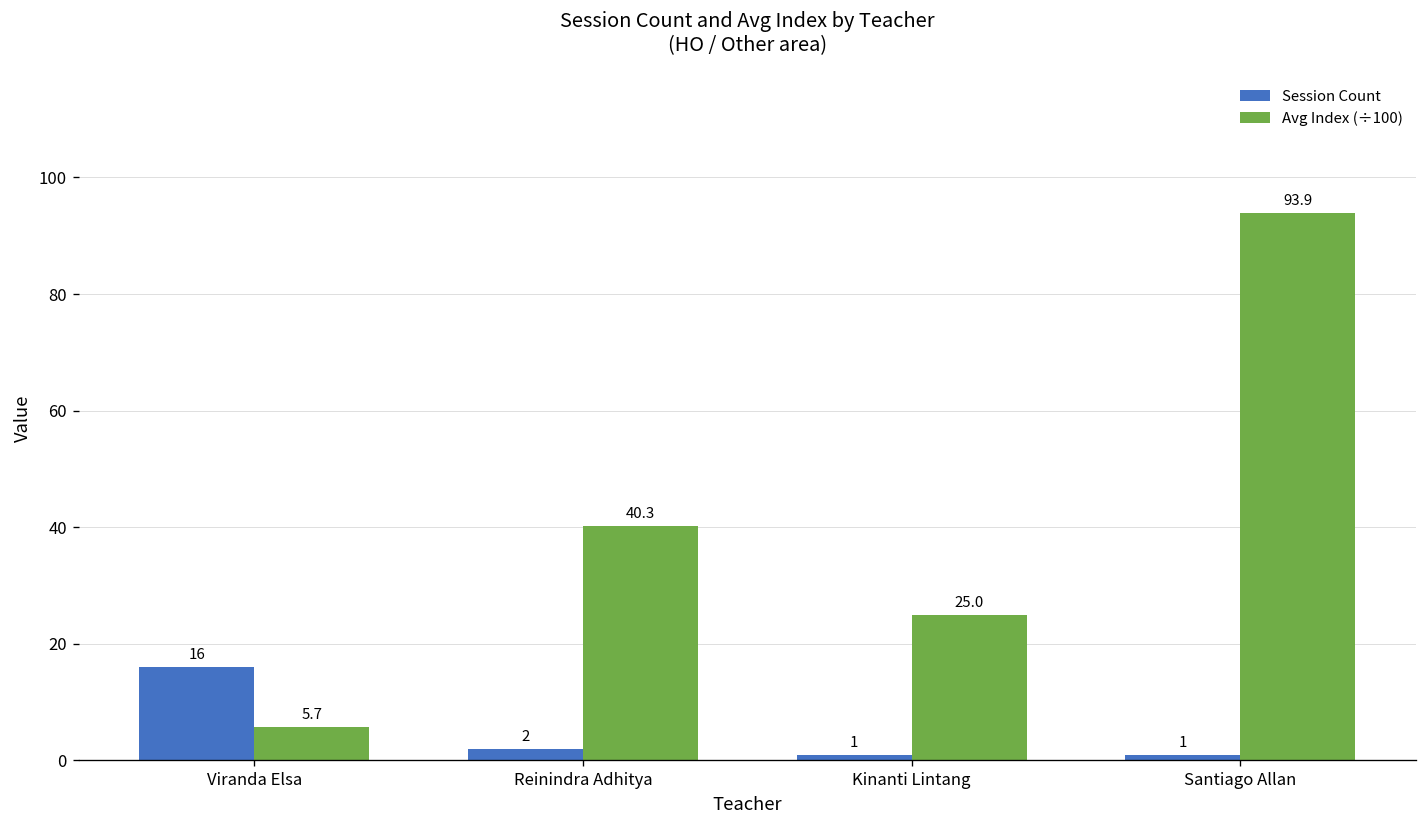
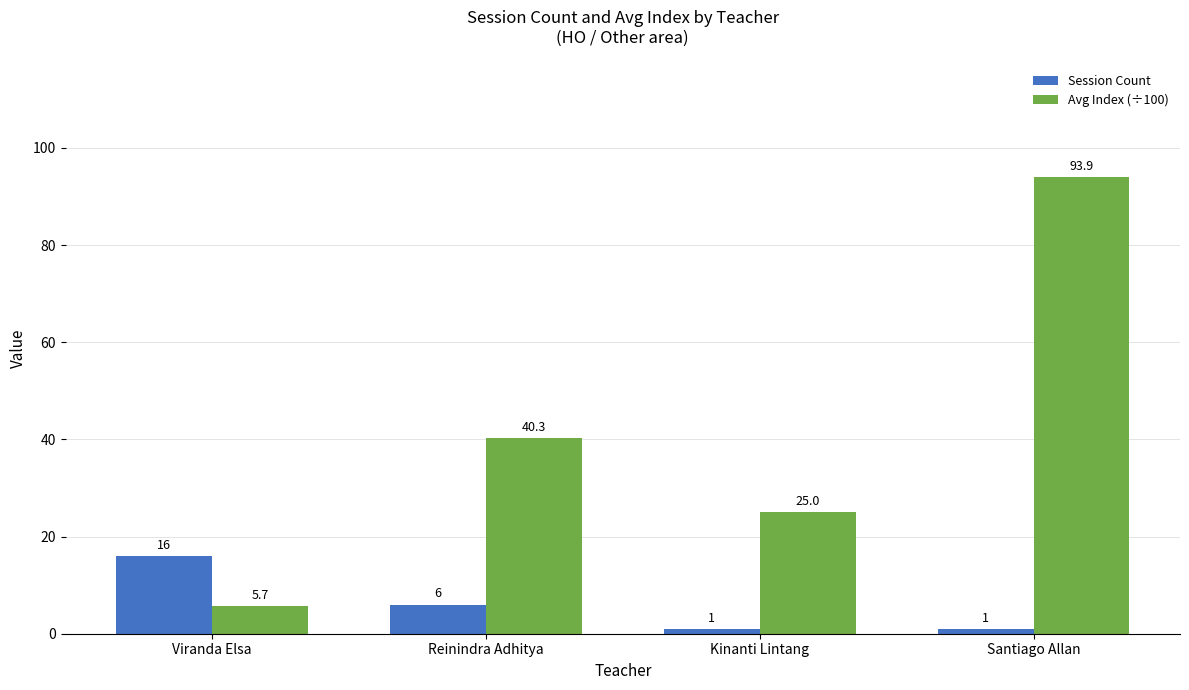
Session Count, Reinindra Adhitya: 2 -> 6
